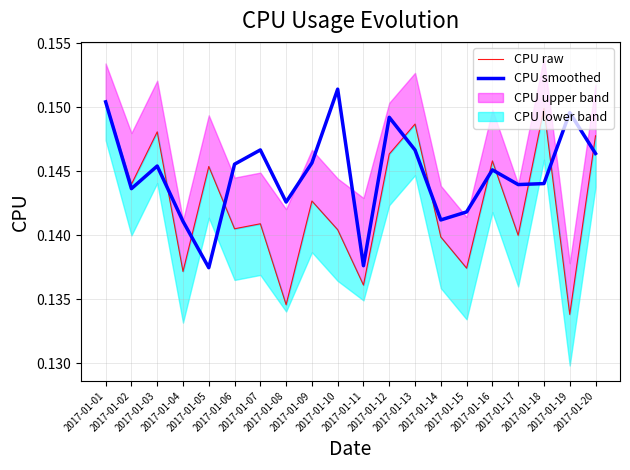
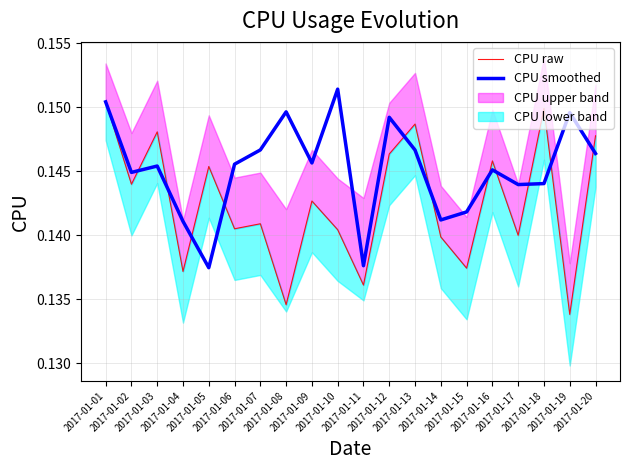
CPU smoothed, 2017-01-02: 0.1436 -> 0.1449
CPU smoothed, 2017-01-08: 0.1426 -> 0.1496
